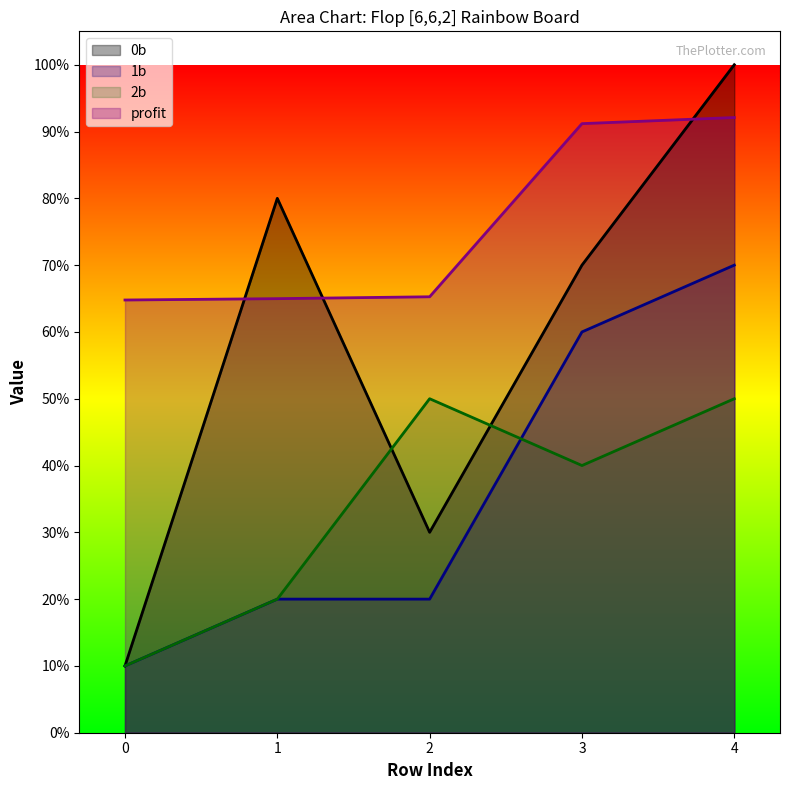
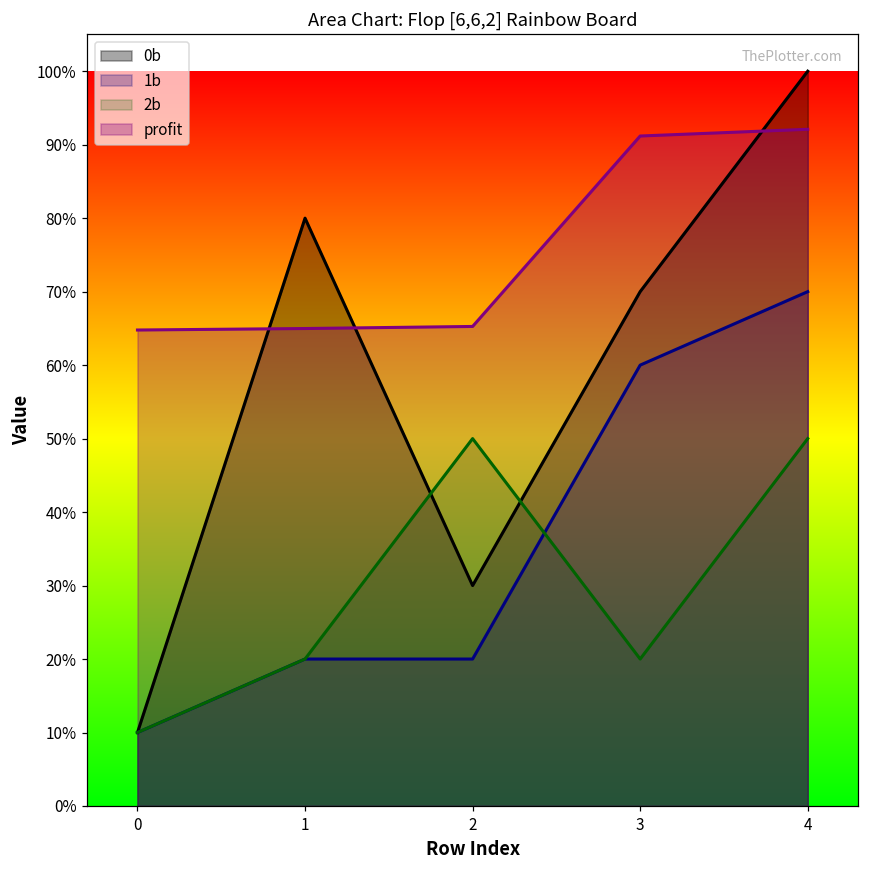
2b, 3: 40% -> 20%
